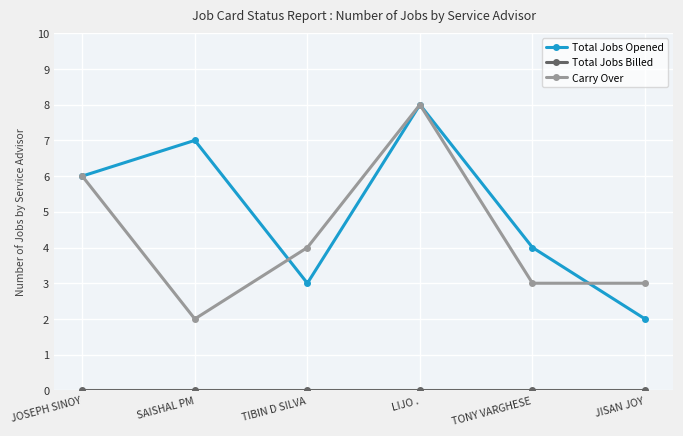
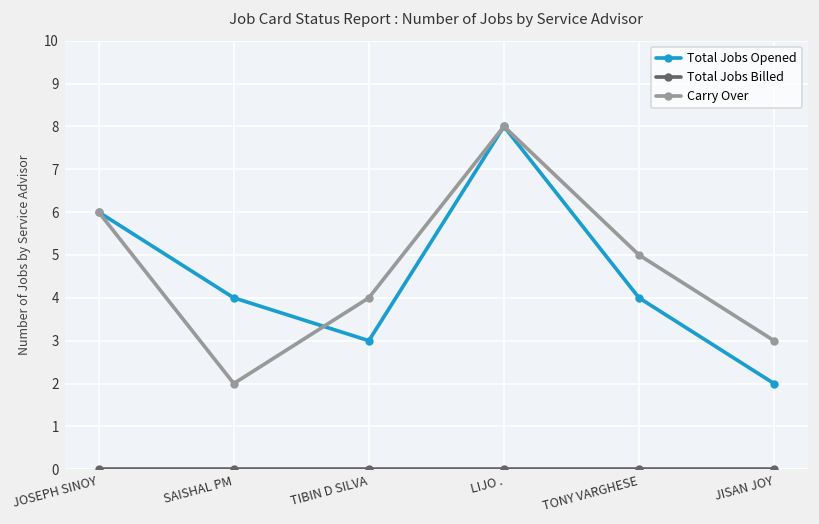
Total Jobs Opened, SAISHAL PM: 7 -> 4
Carry Over, TONY VARGHESE: 3 -> 5
